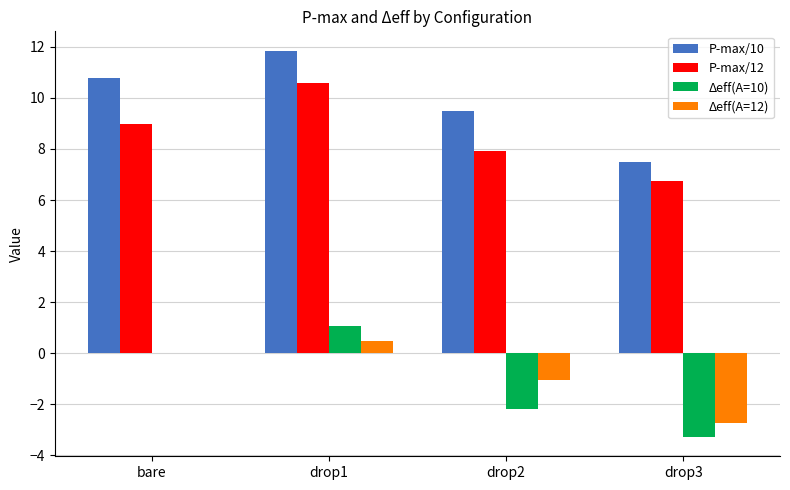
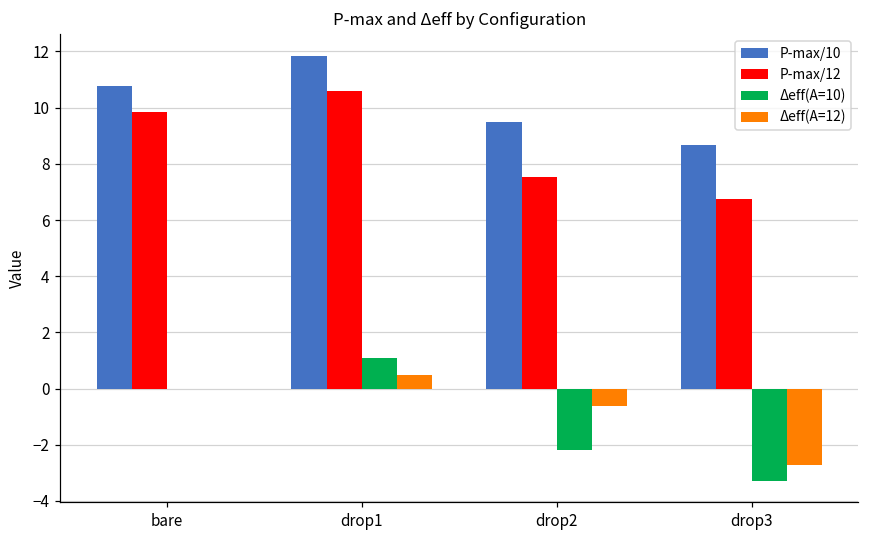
P-max/12, bare: 9.0 -> 9.8
P-max/12, drop2: 7.9 -> 7.5
Δeff(A=12), drop2: -1.1 -> -0.6
P-max/10, drop3: 7.5 -> 8.7
